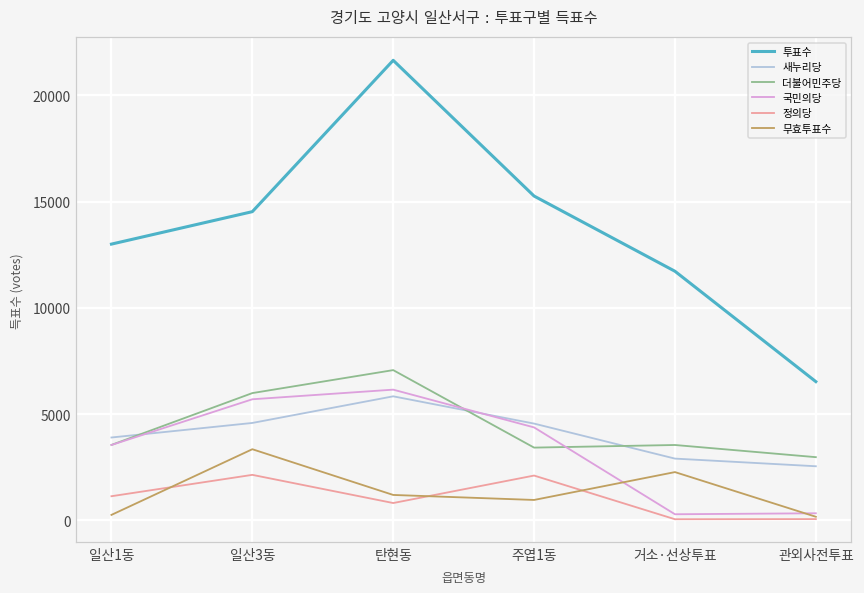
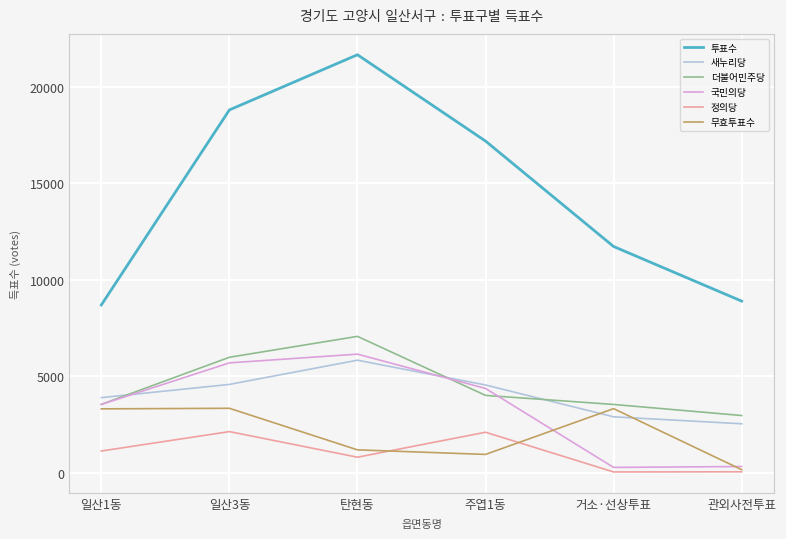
투표수, 일산1동: 13000 -> 8700
무효투표수, 일산1동: 300 -> 3300
투표수, 일산3동: 14500 -> 18800
투표수, 주엽1동: 15300 -> 17200
더불어민주당, 주엽1동: 3400 -> 4000
무효투표수, 거소·선상투표: 2300 -> 3300
투표수, 관외사전투표: 6500 -> 8900
